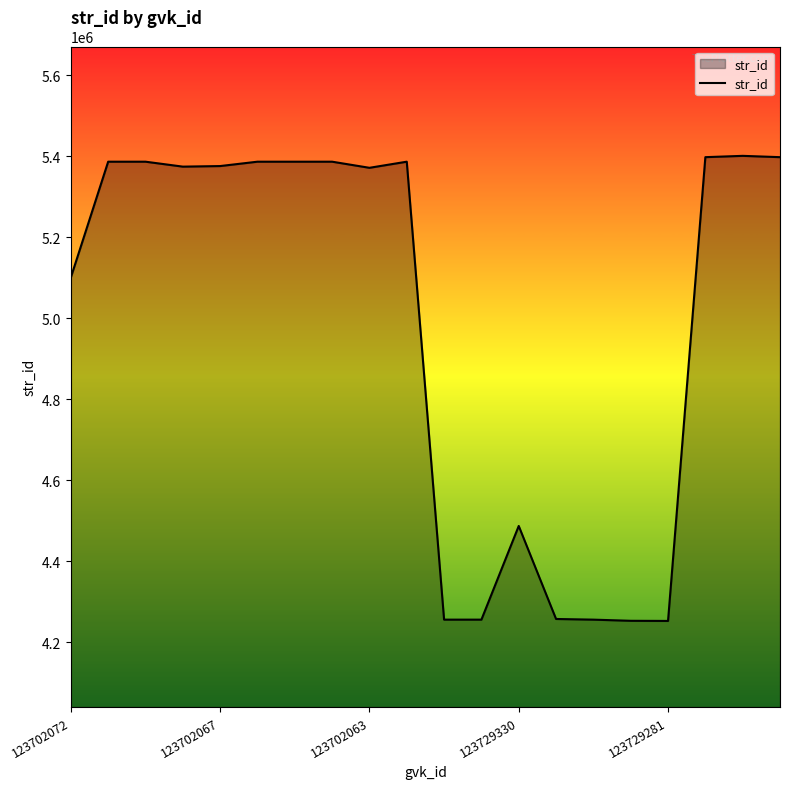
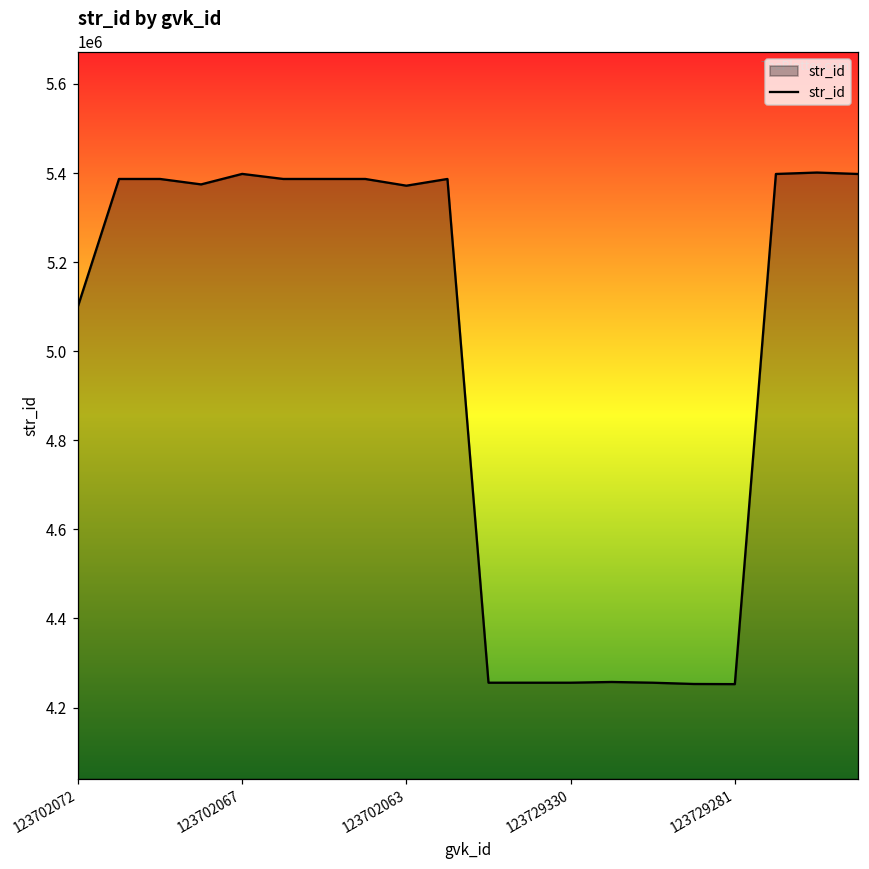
123702067: 5380000 -> 5400000
123729330: 4490000 -> 4260000
